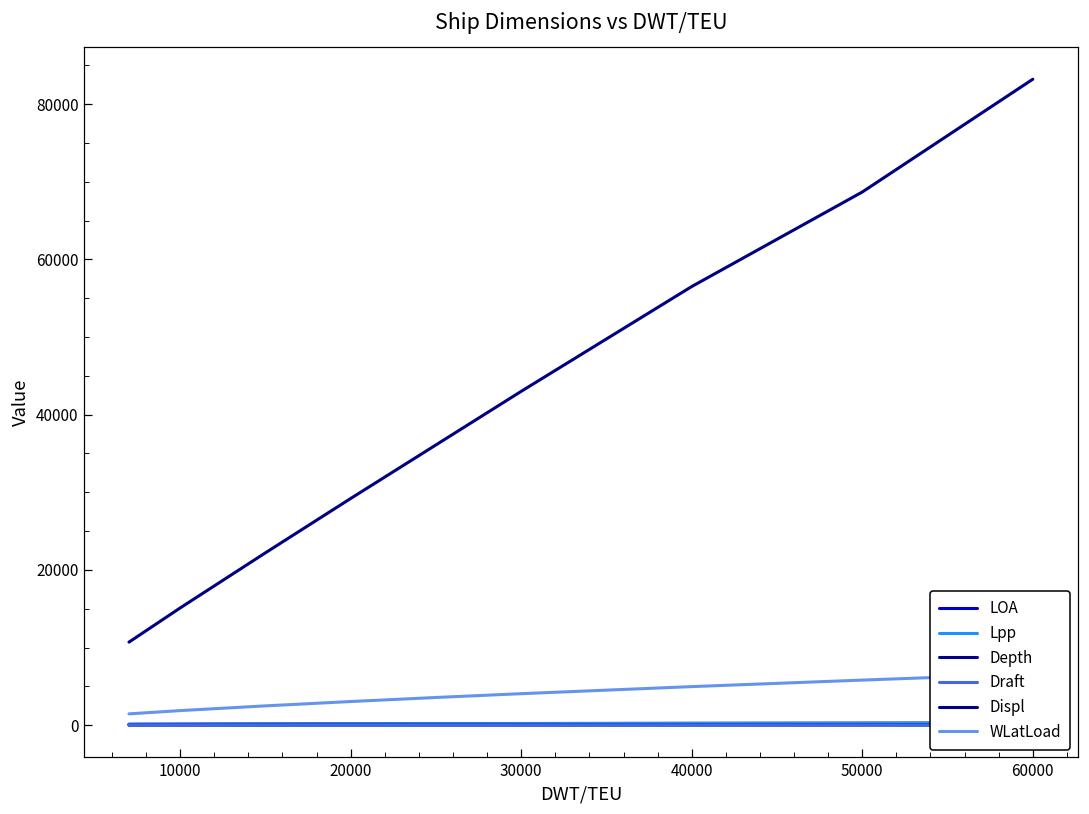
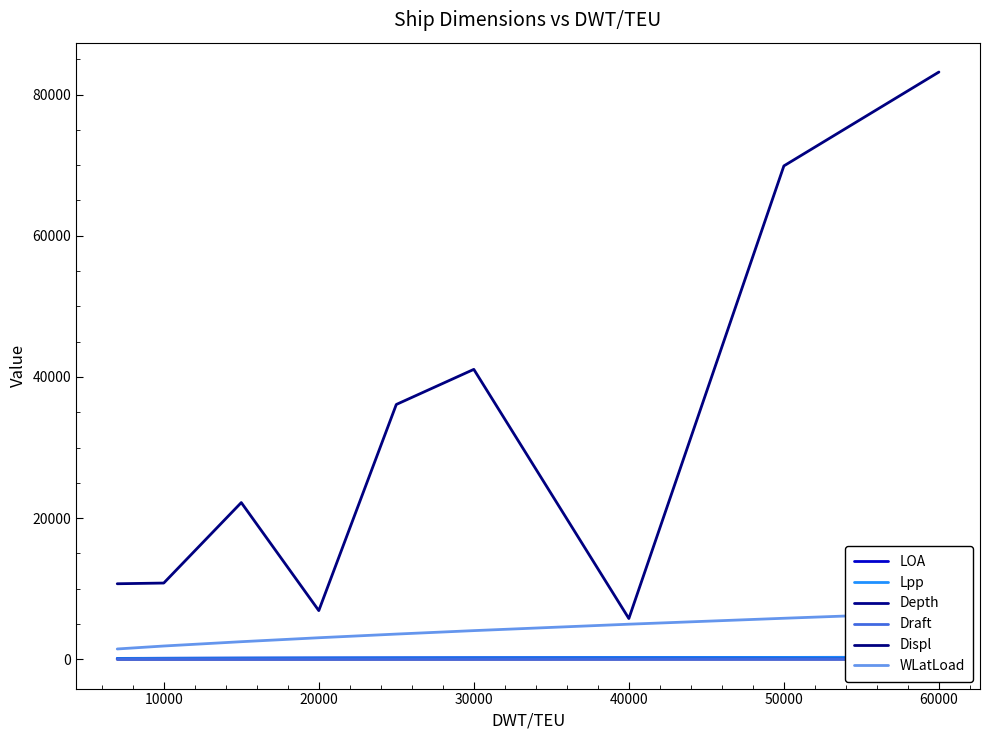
Displ, 10000: 15000 -> 11000
Displ, 20000: 29000 -> 7000
Displ, 30000: 43000 -> 41000
Displ, 40000: 57000 -> 6000
Displ, 50000: 69000 -> 70000
